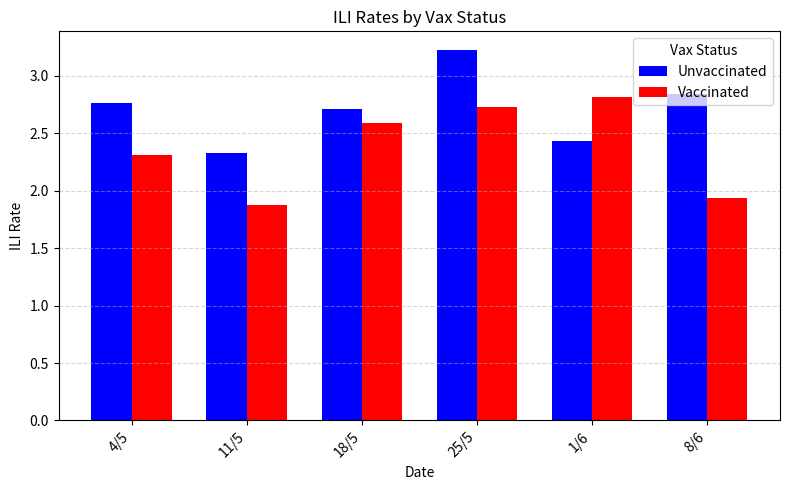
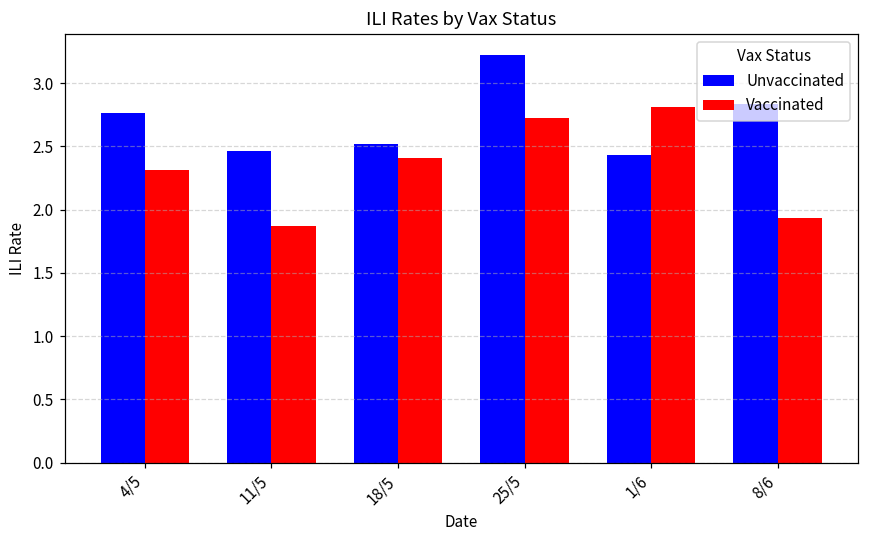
Unvaccinated, 11/5: 2.33 -> 2.46
Unvaccinated, 18/5: 2.71 -> 2.52
Vaccinated, 18/5: 2.59 -> 2.41
